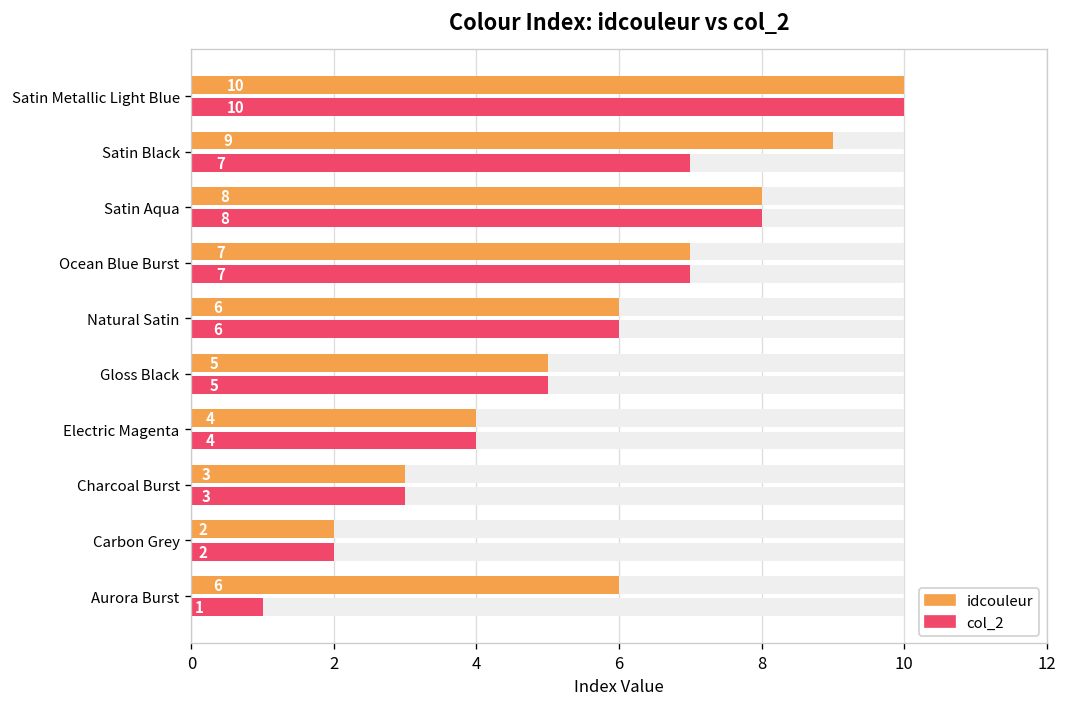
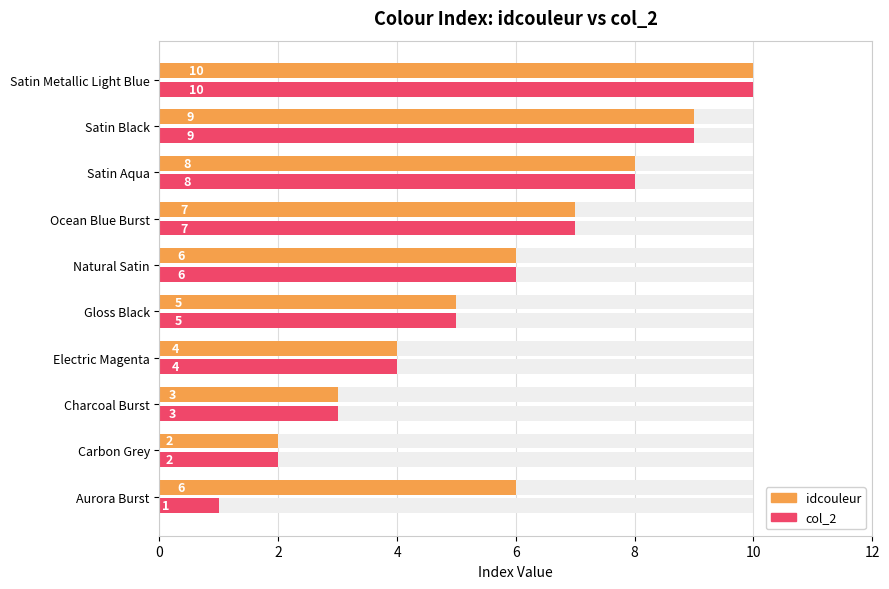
col_2, Satin Black: 7 -> 9
